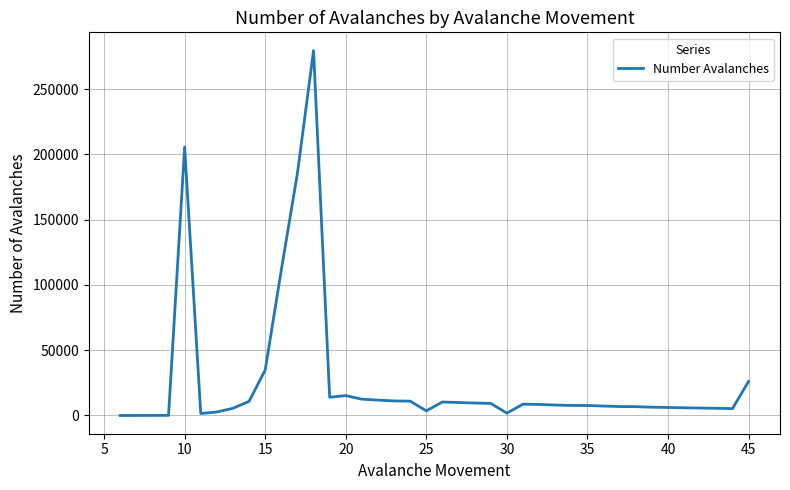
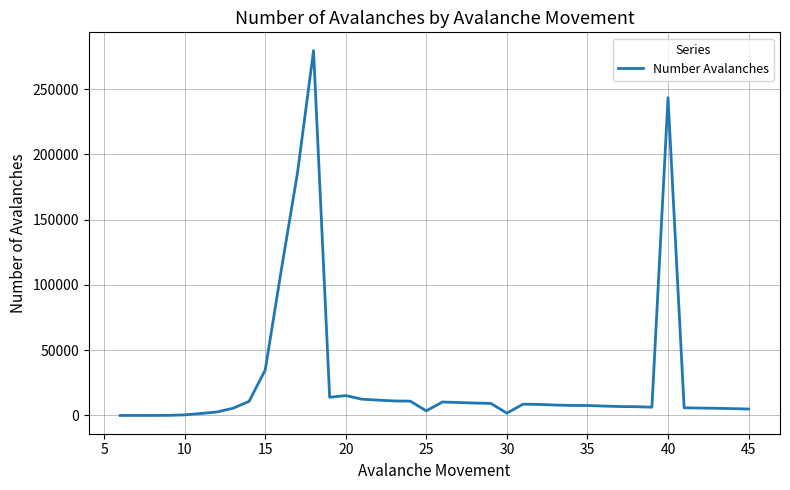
10: 206000 -> 0
40: 6000 -> 244000
45: 26000 -> 5000
